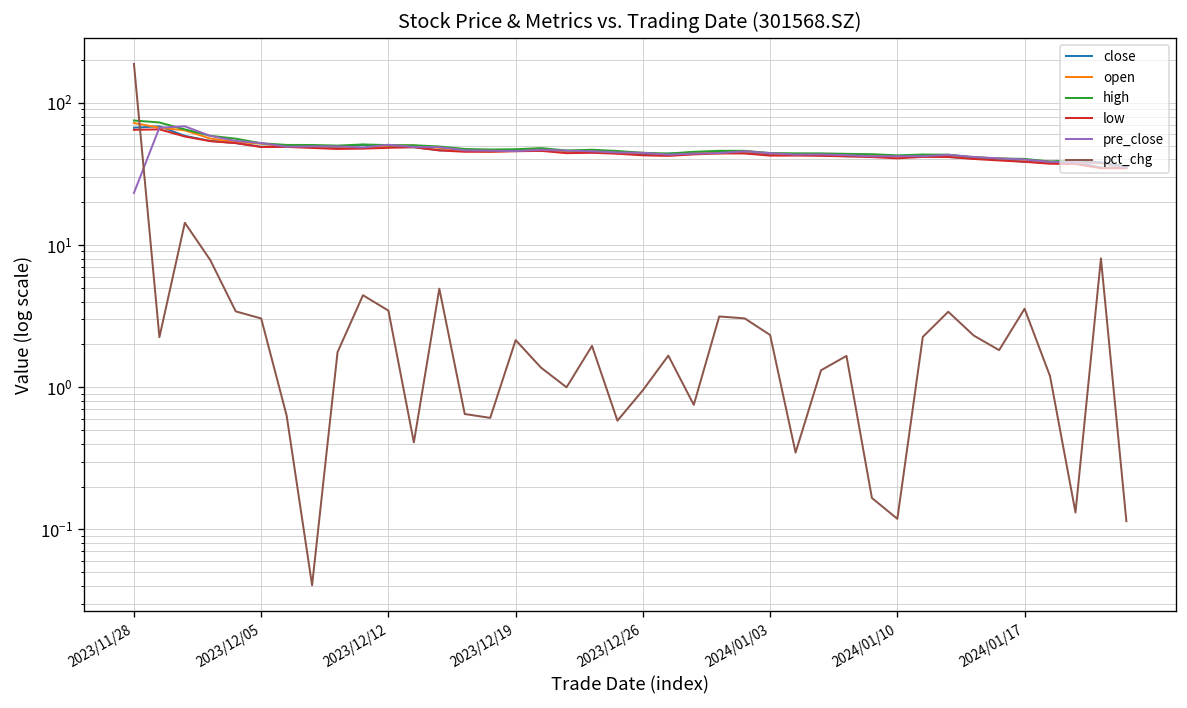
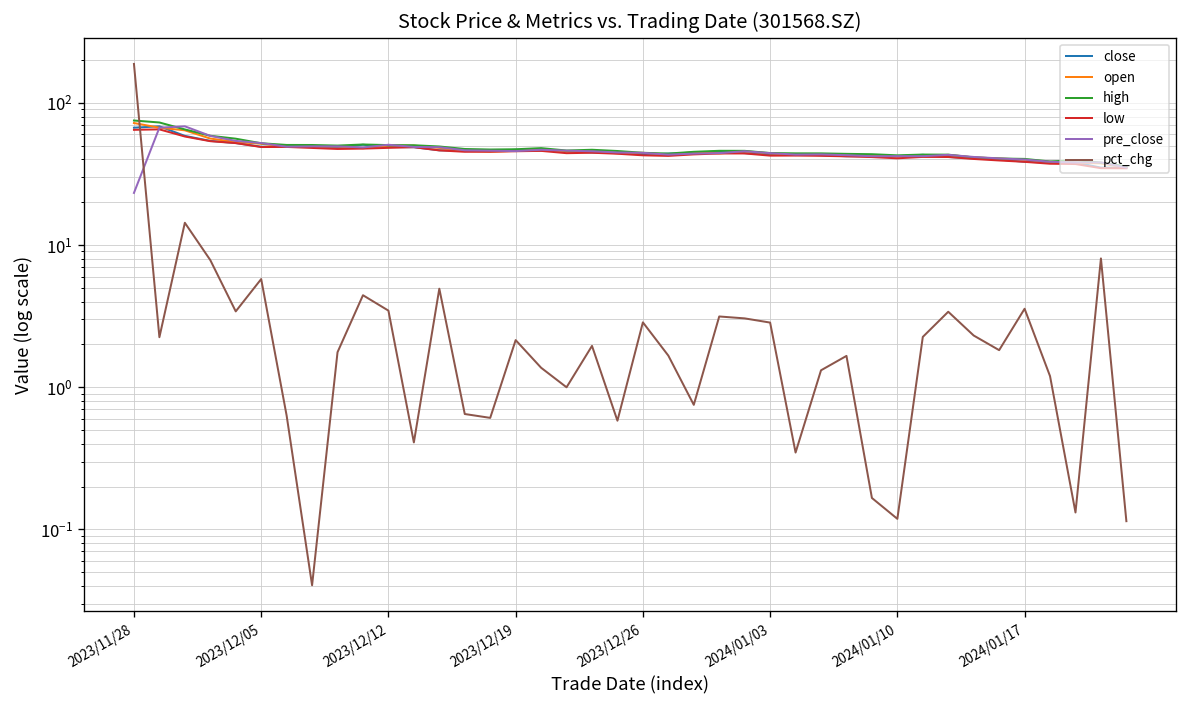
pct_chg, 2023/12/05: 3.0 -> 6
pct_chg, 2023/12/26: 1.0 -> 2.9
pct_chg, 2024/01/03: 2.3 -> 2.8
